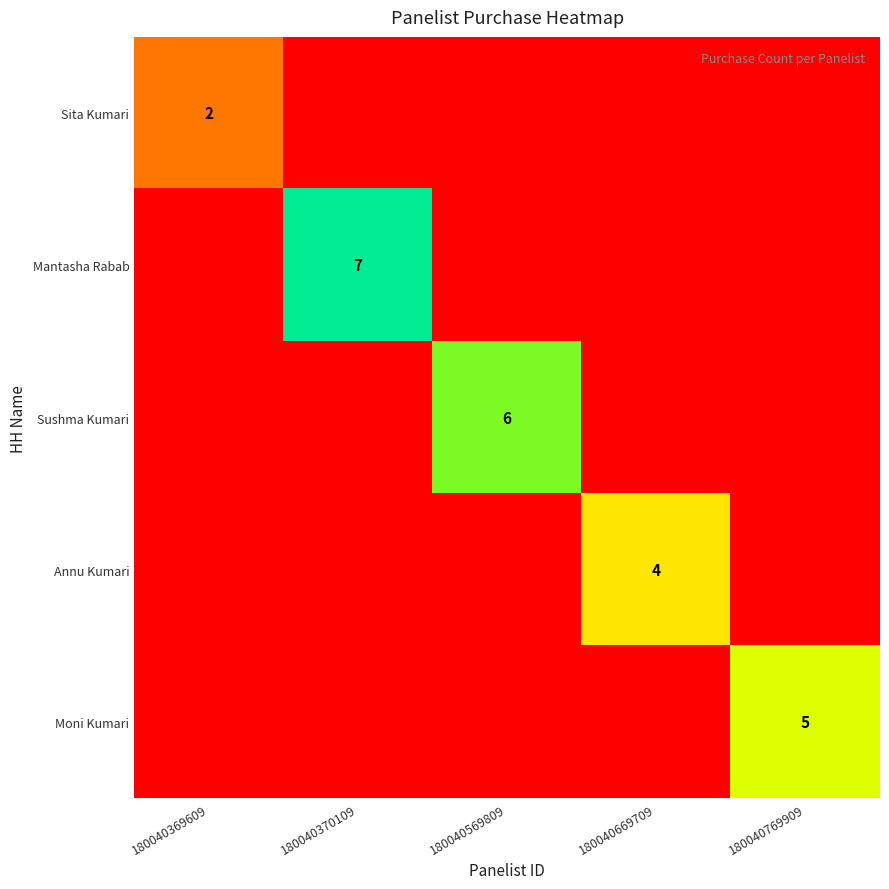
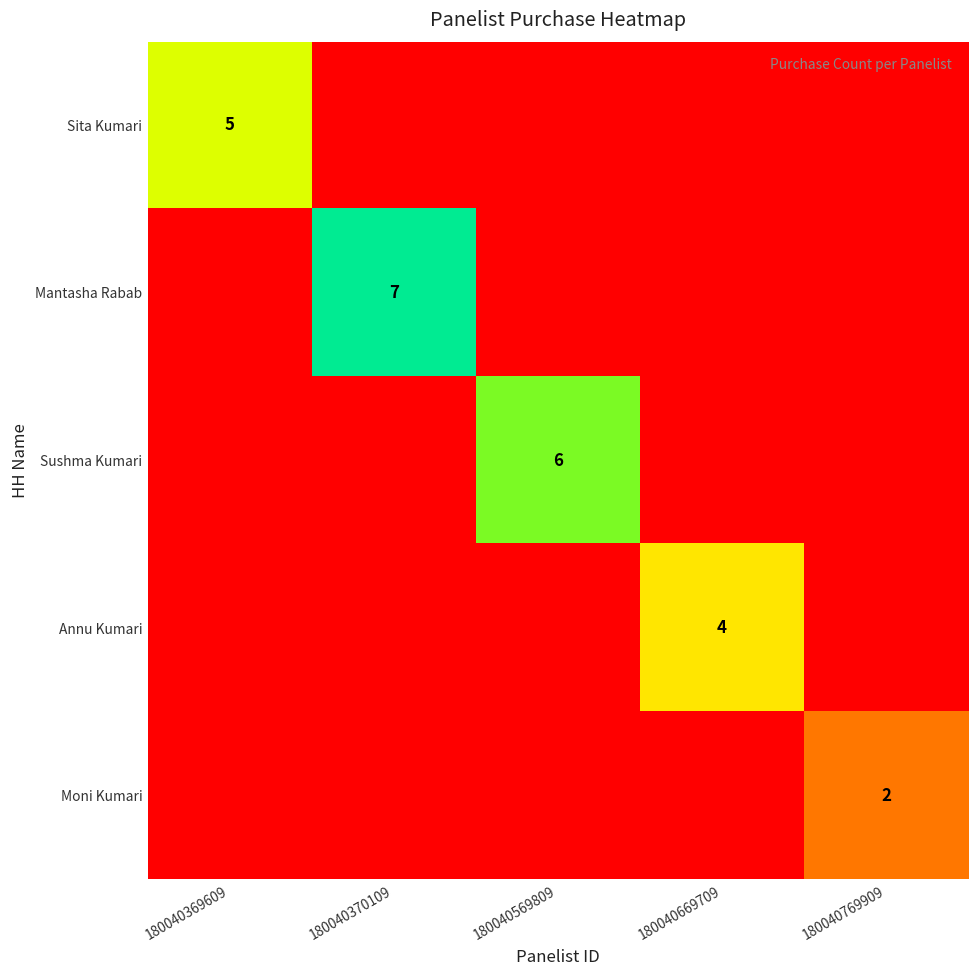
Sita Kumari, 180040369609: 2 -> 5
Moni Kumari, 180040769909: 5 -> 2
